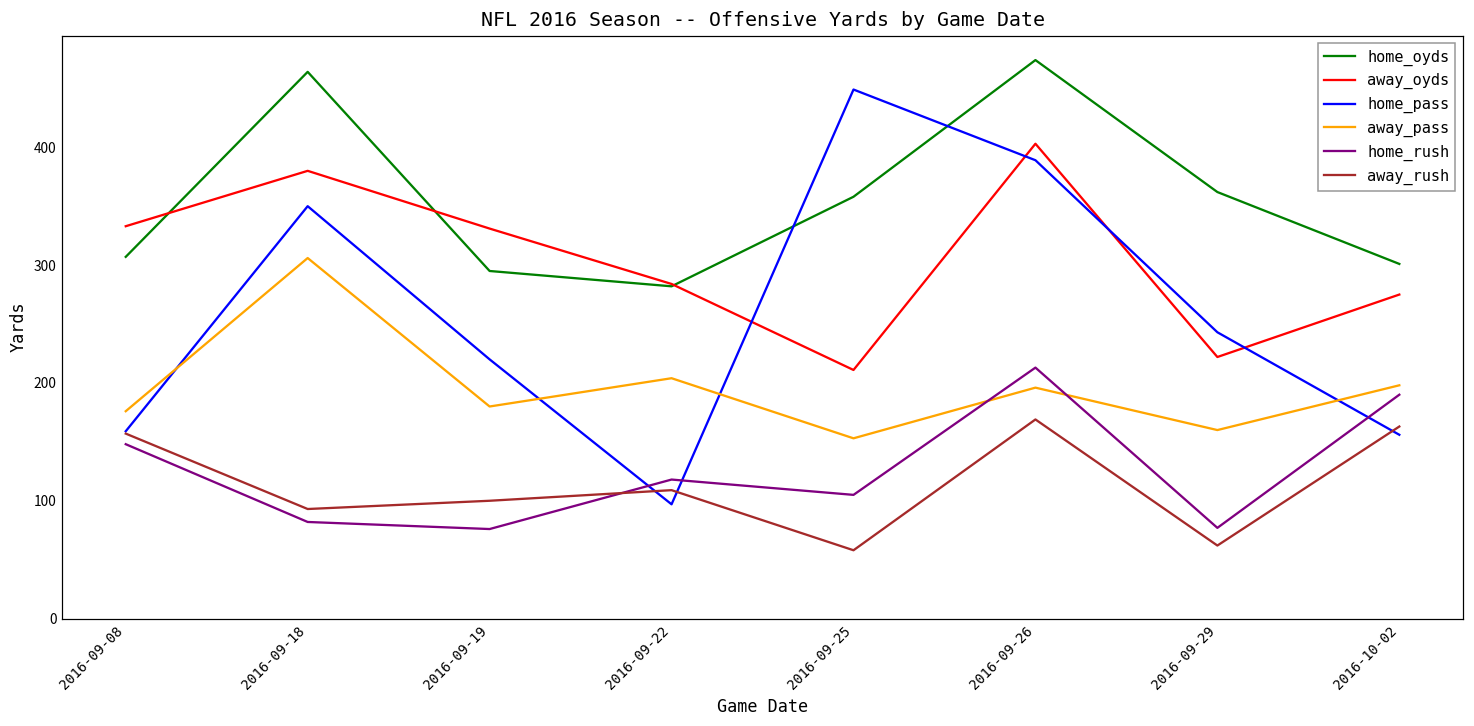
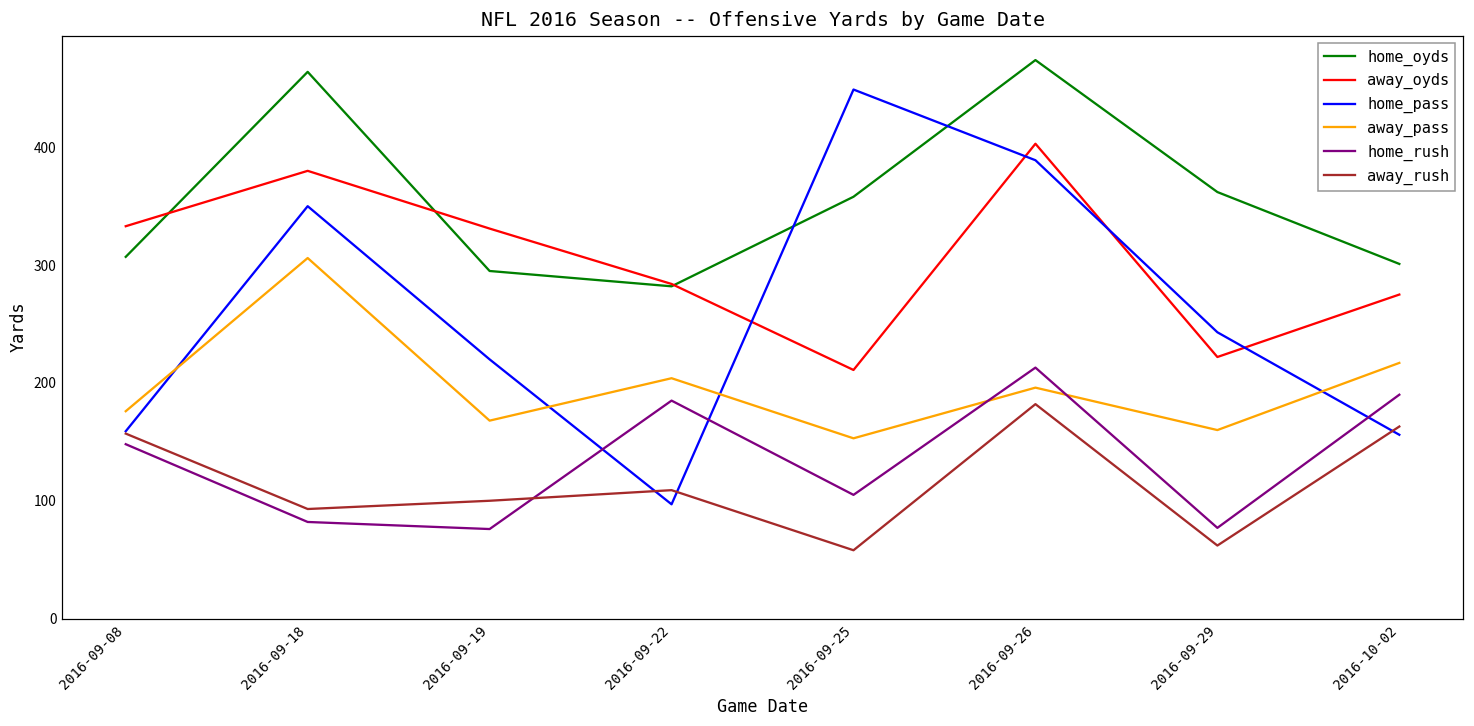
away_pass, 2016-09-19: 180 -> 168
home_rush, 2016-09-22: 118 -> 185
away_rush, 2016-09-26: 169 -> 182
away_pass, 2016-10-02: 198 -> 217
